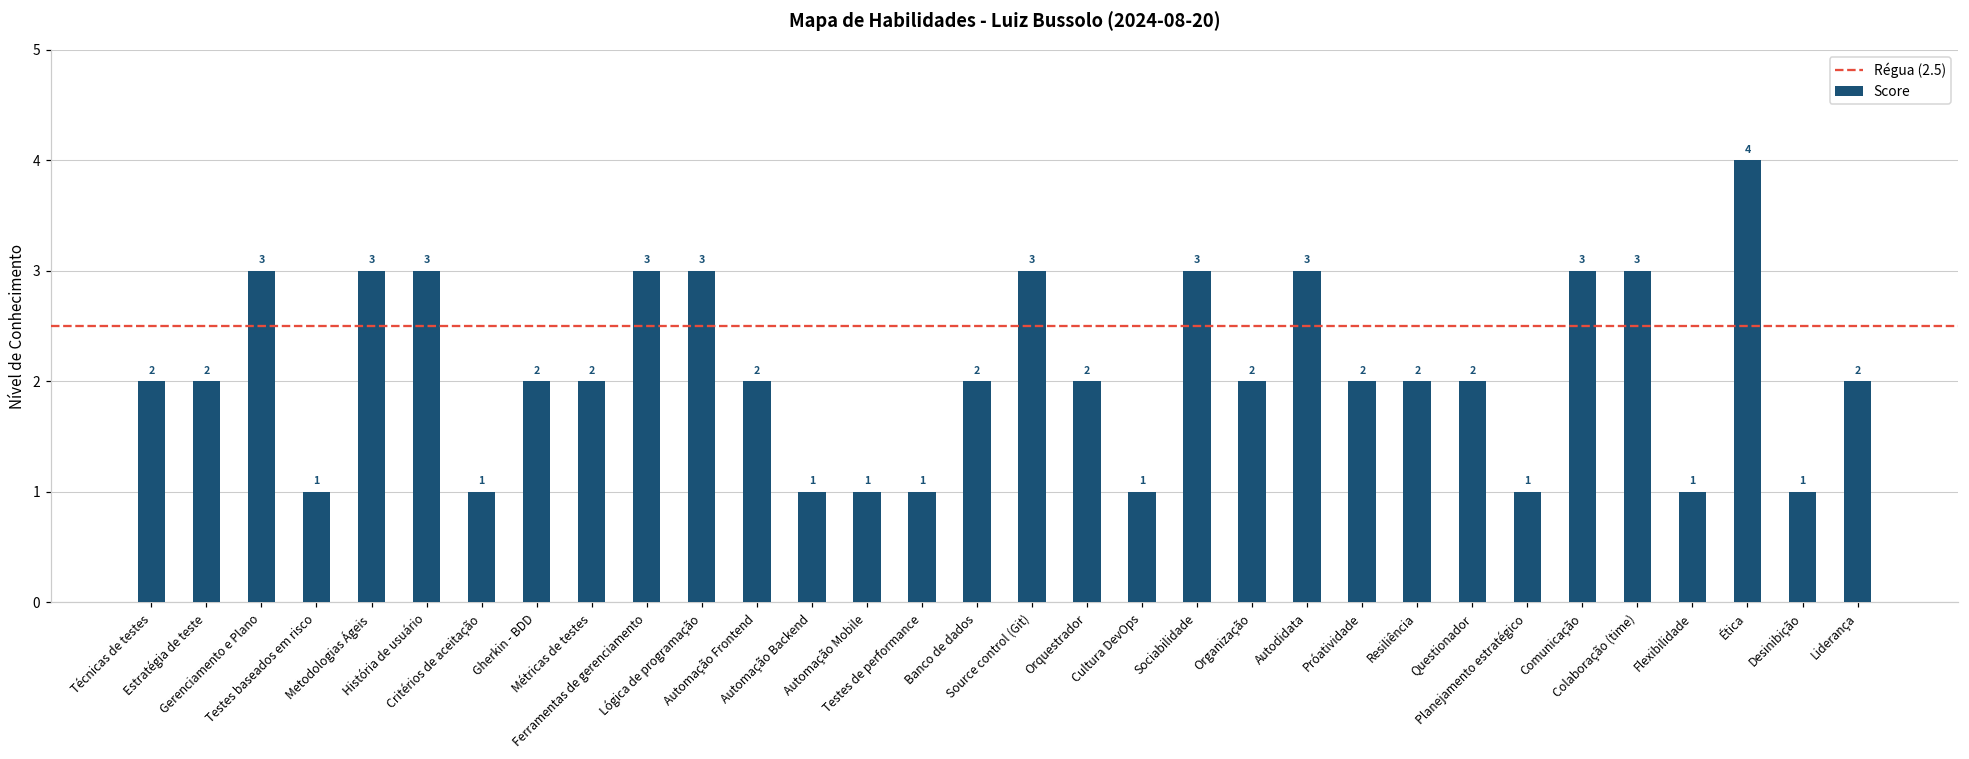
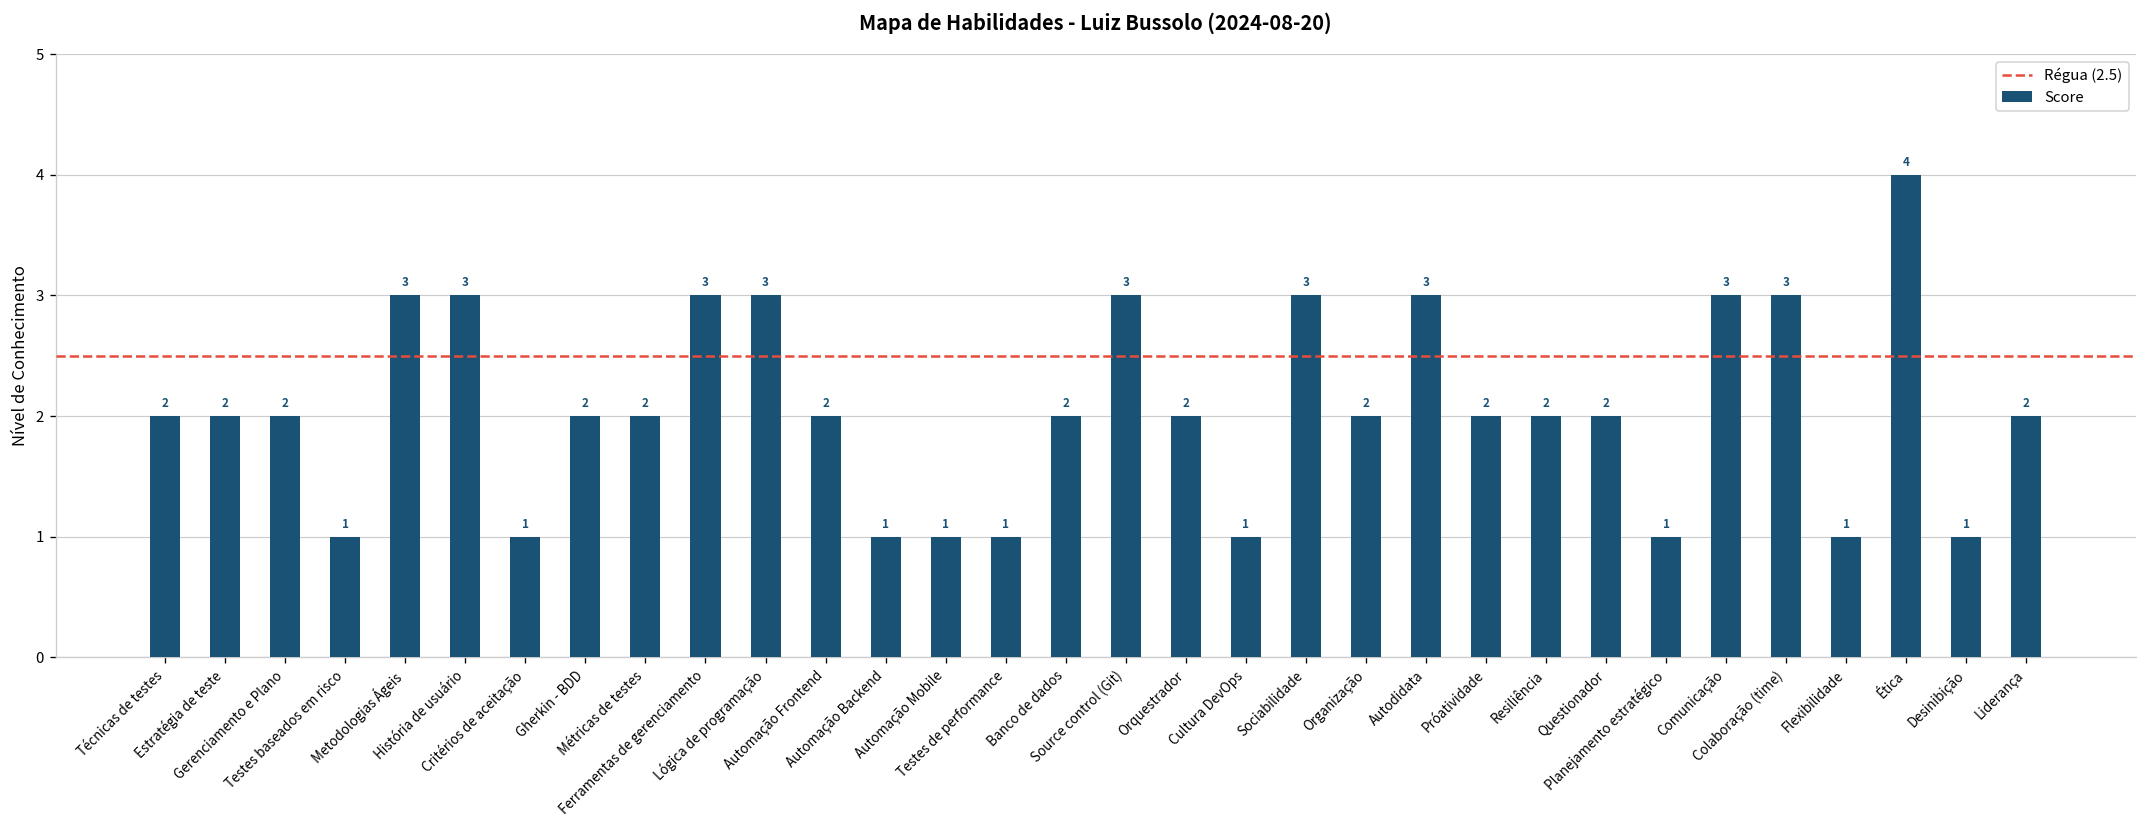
Gerenciamento e Plano: 3 -> 2
